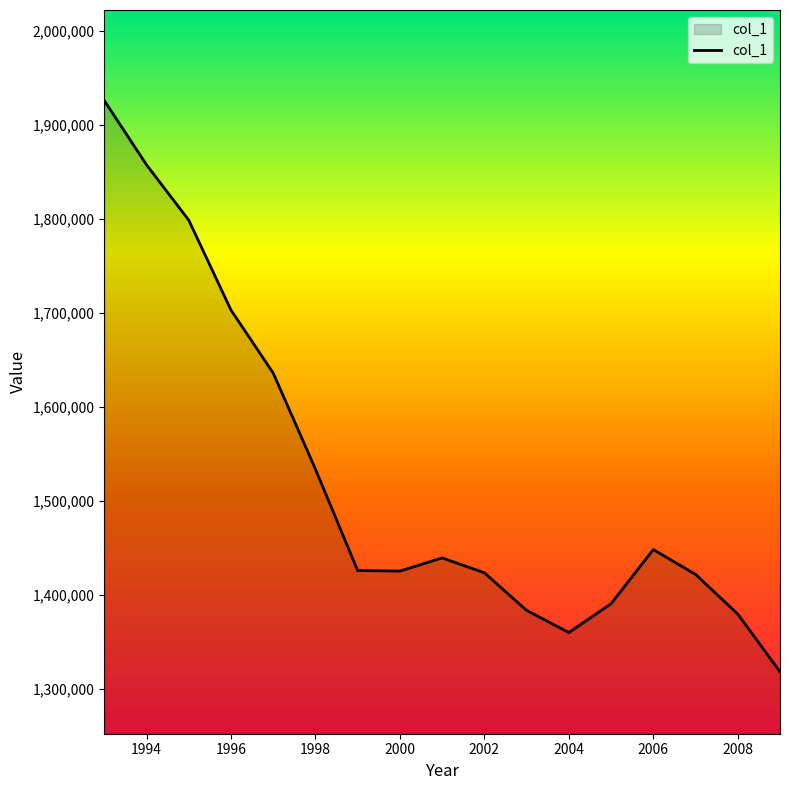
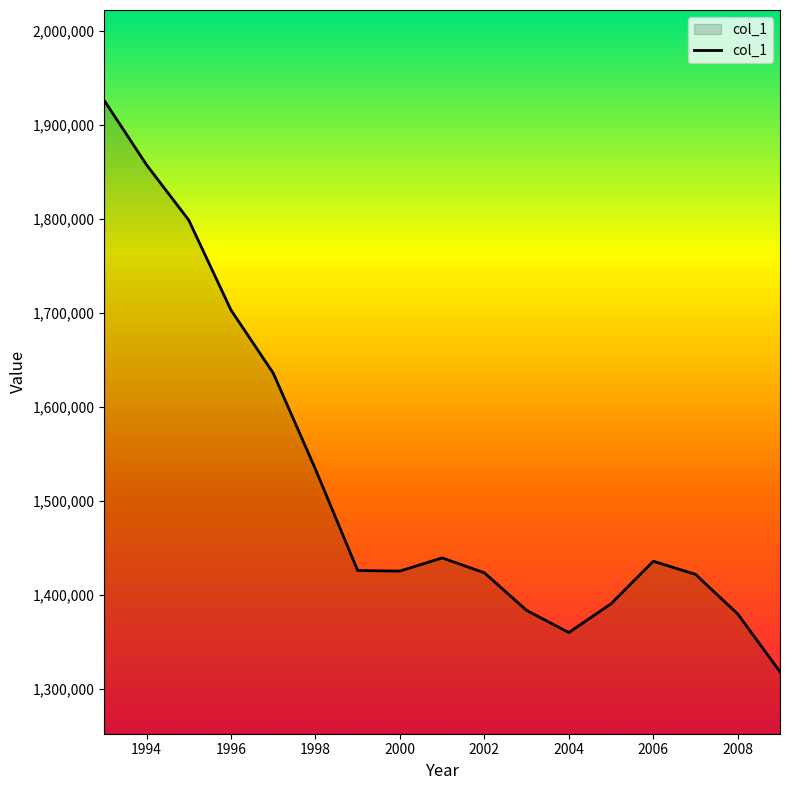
2006: 1,450,000 -> 1,440,000
